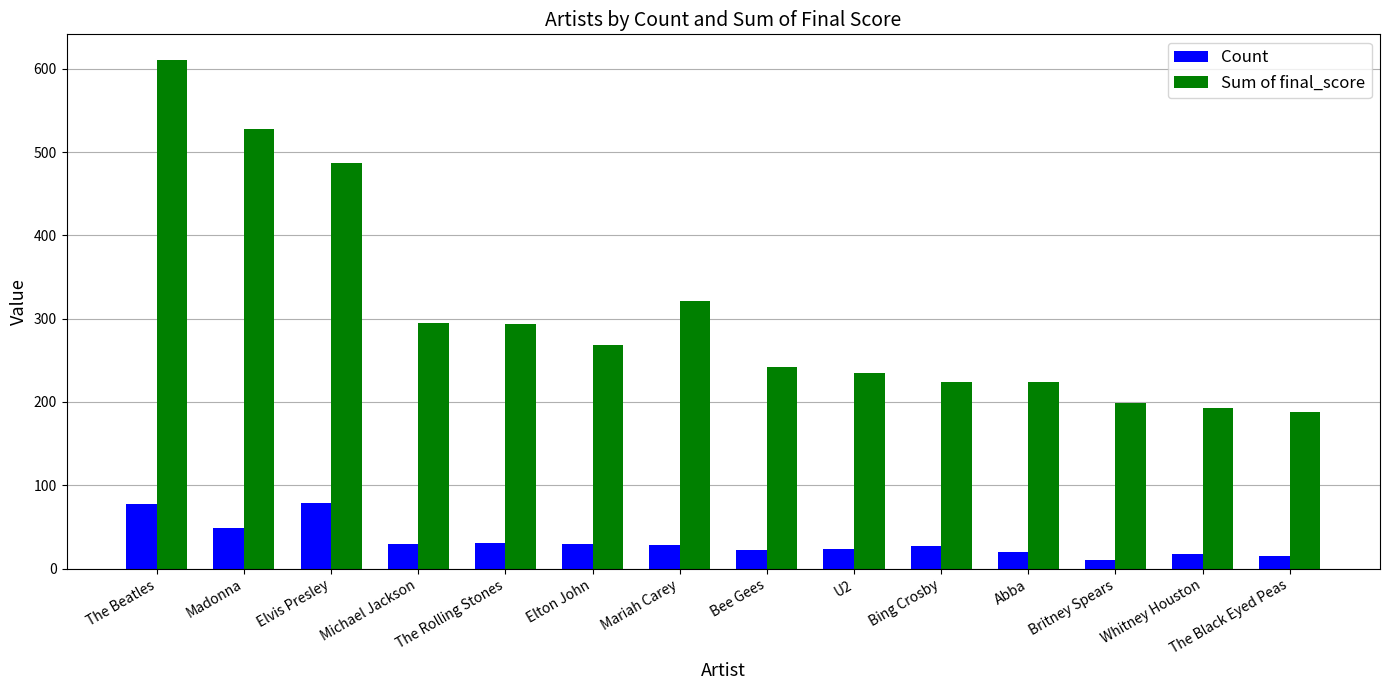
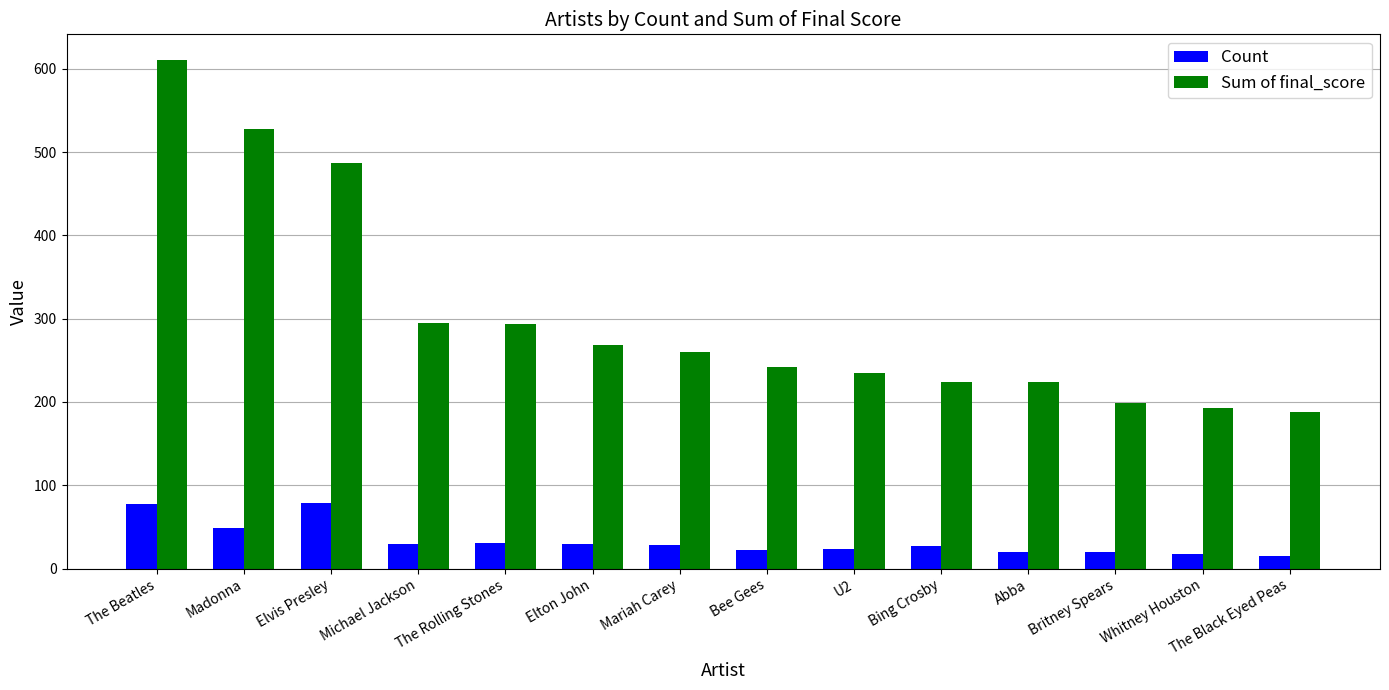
Sum of final_score, Mariah Carey: 320 -> 260
Count, Britney Spears: 10 -> 20
